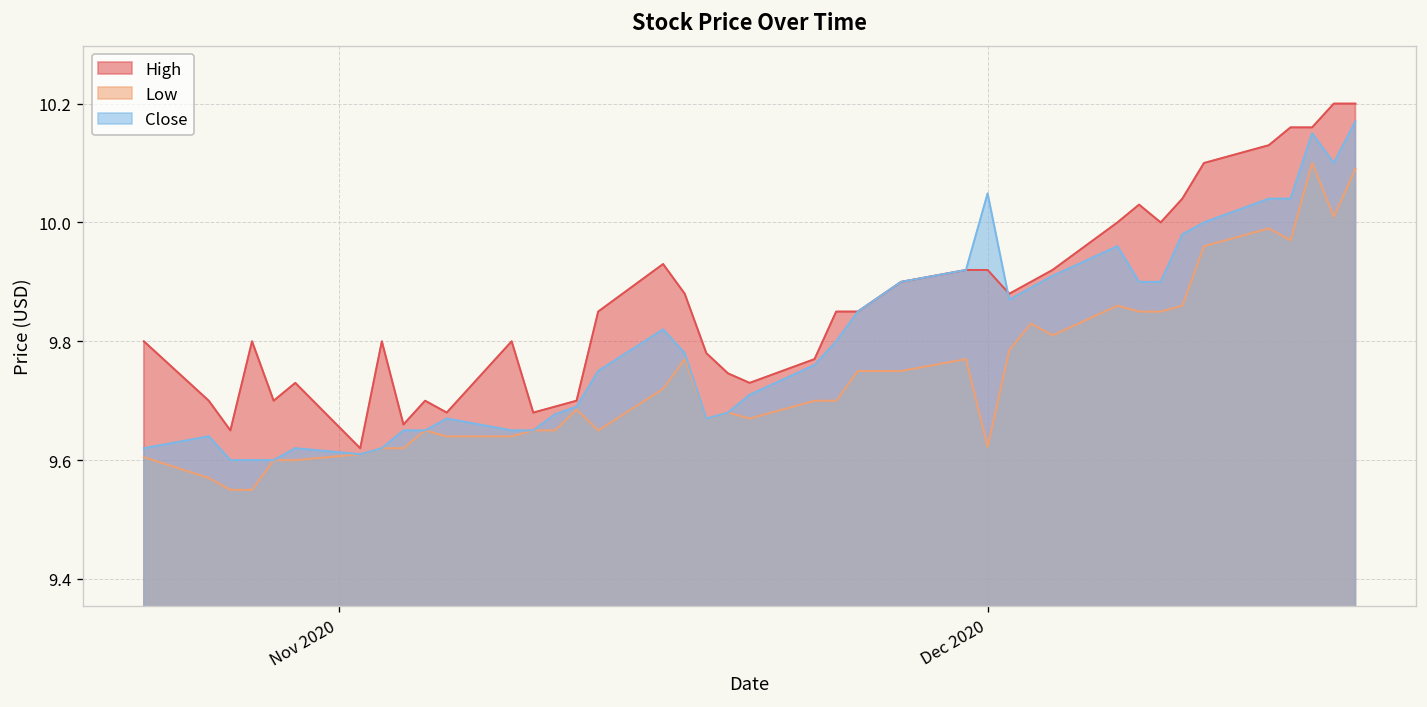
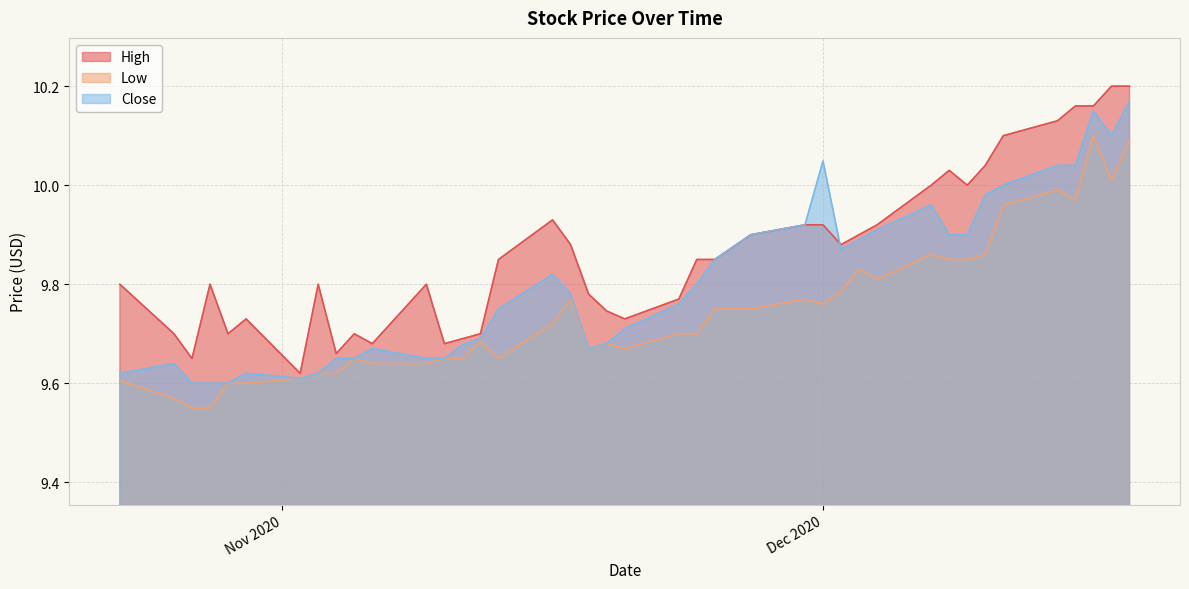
Low, Dec 2020: 9.62 -> 9.76
